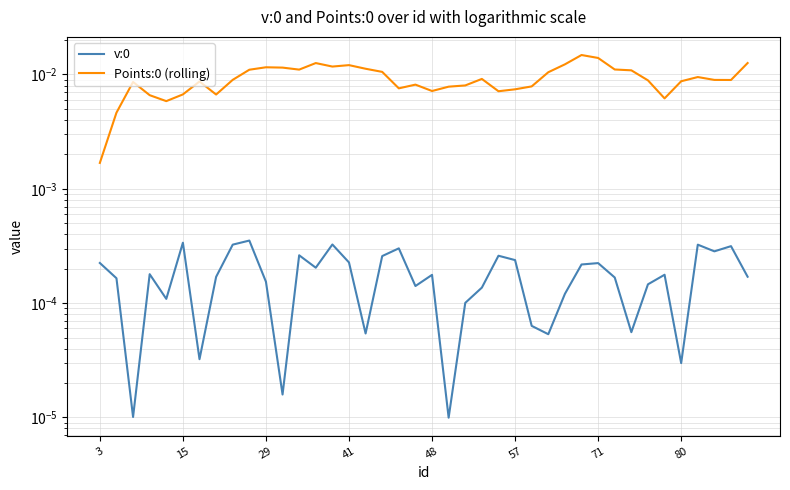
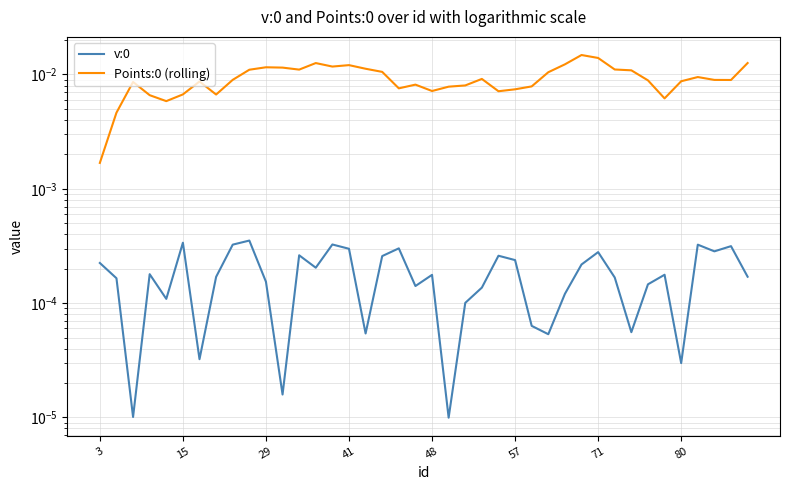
v:0, 41: 0.00023 -> 0.00030
v:0, 71: 0.00022 -> 0.00028
